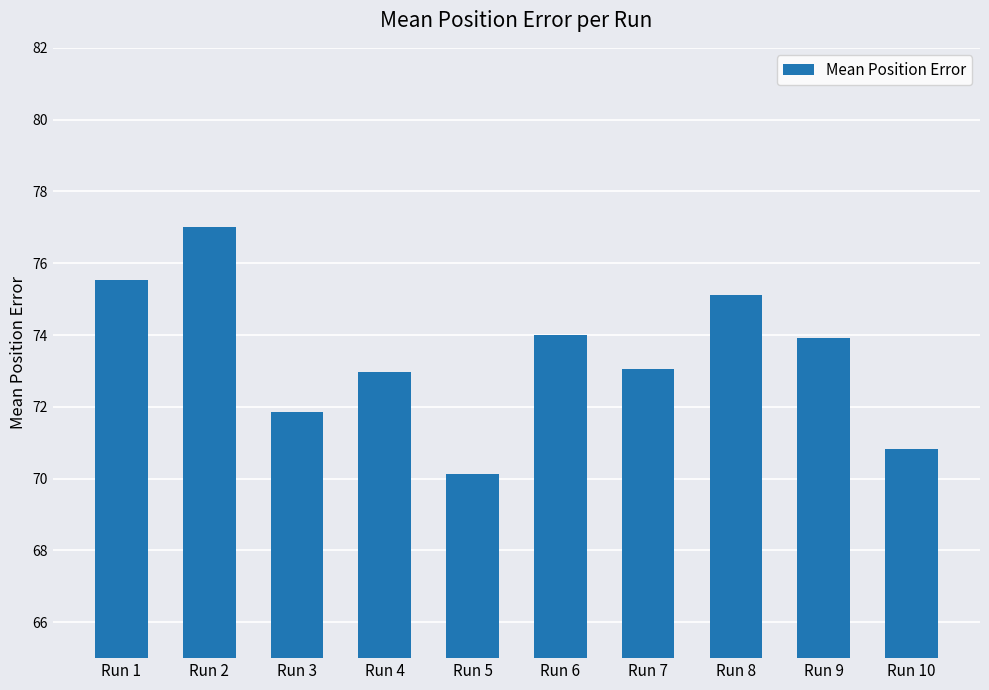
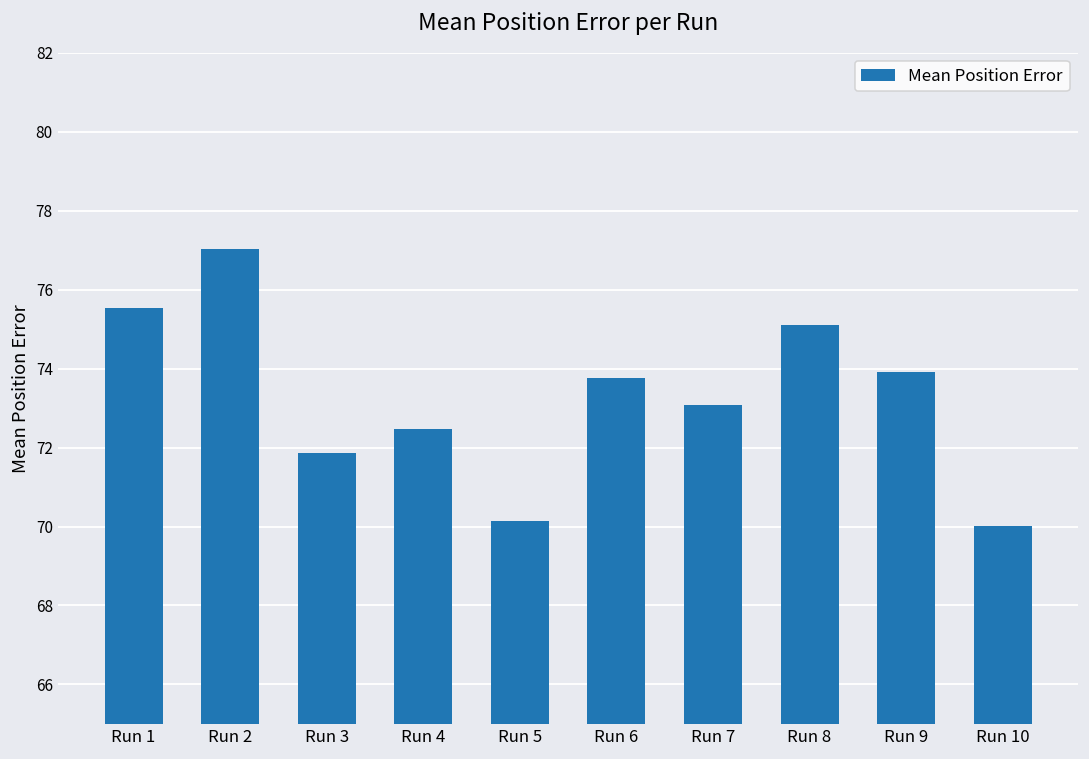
Run 4: 73.0 -> 72.5
Run 6: 74.0 -> 73.8
Run 10: 70.8 -> 70.0
